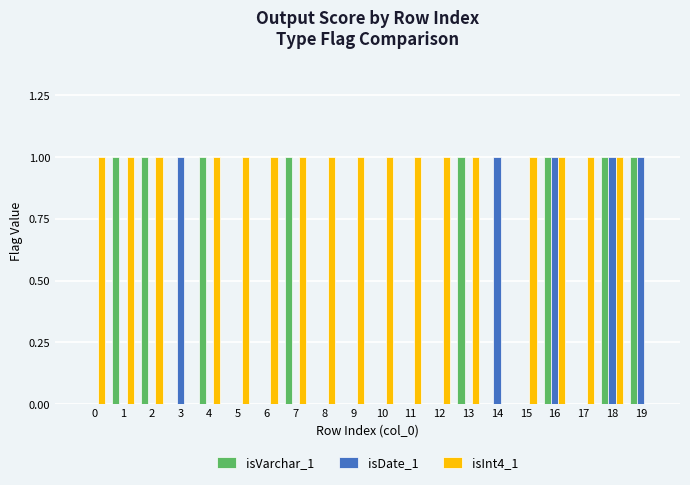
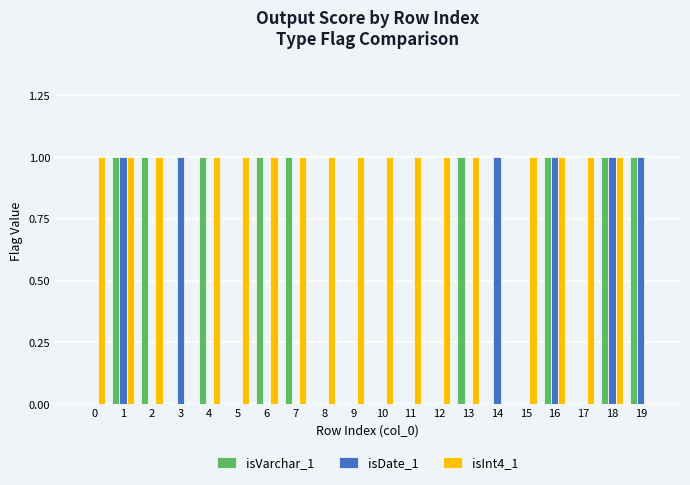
isDate_1, 1: 0 -> 1
isVarchar_1, 6: 0 -> 1
